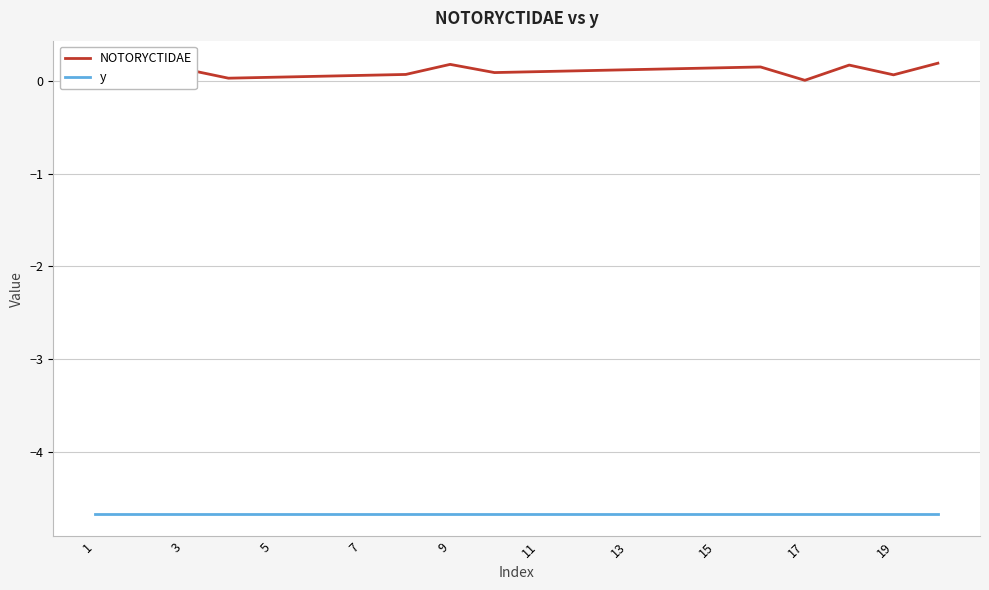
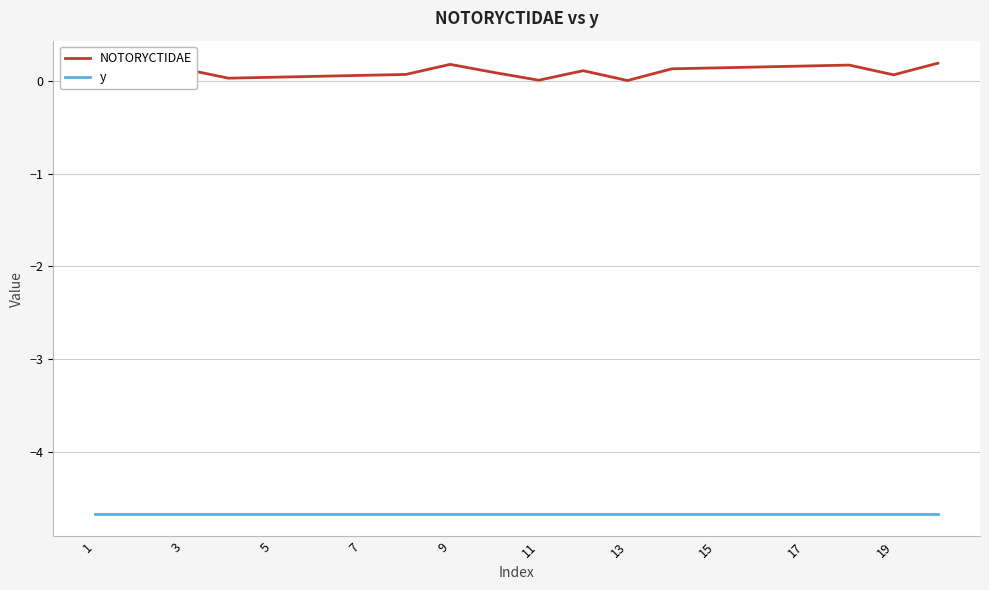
NOTORYCTIDAE, 11: 0.1 -> 0.0
NOTORYCTIDAE, 13: 0.1 -> 0.0
NOTORYCTIDAE, 17: 0.0 -> 0.2
